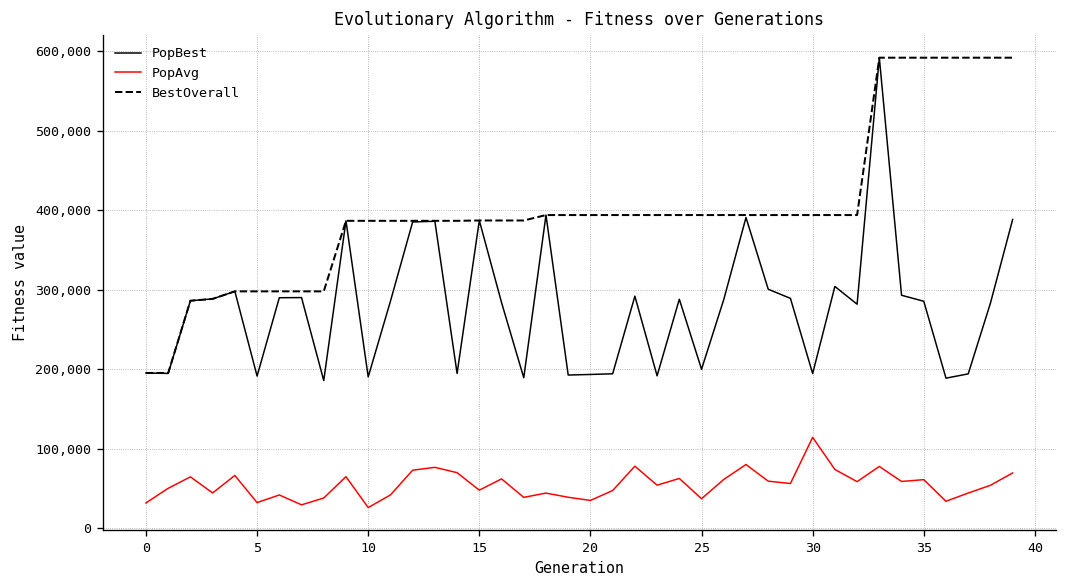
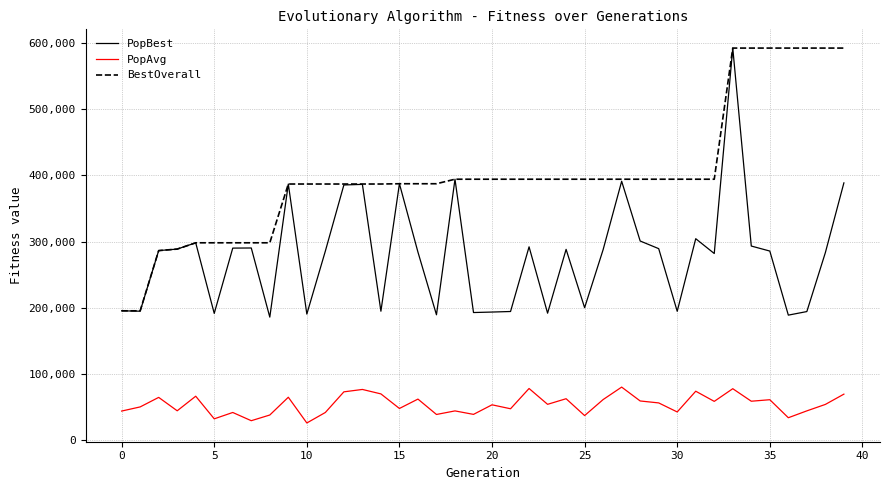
PopAvg, 0: 30,000 -> 40,000
PopAvg, 20: 40,000 -> 50,000
PopAvg, 30: 110,000 -> 40,000
